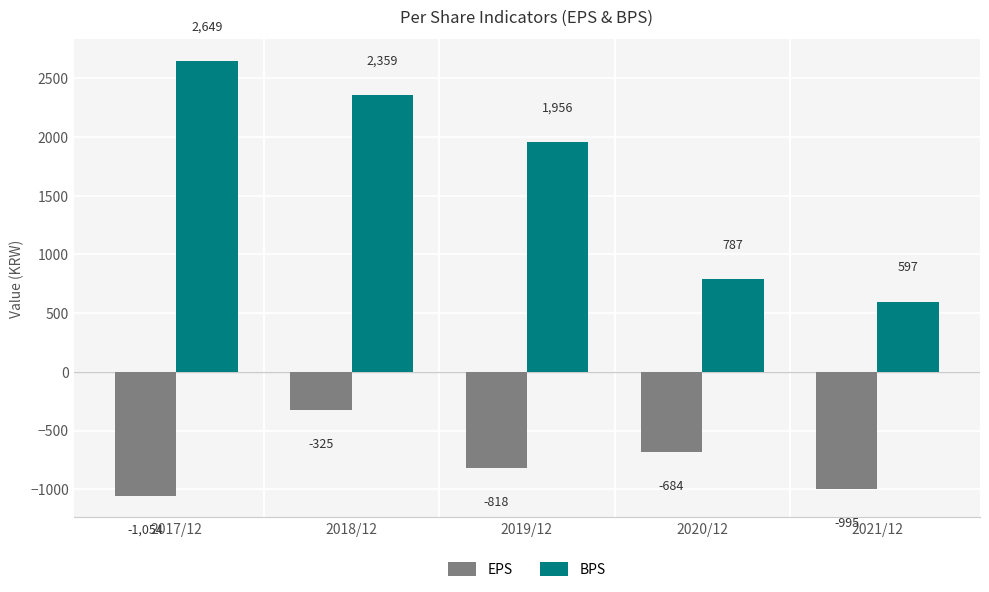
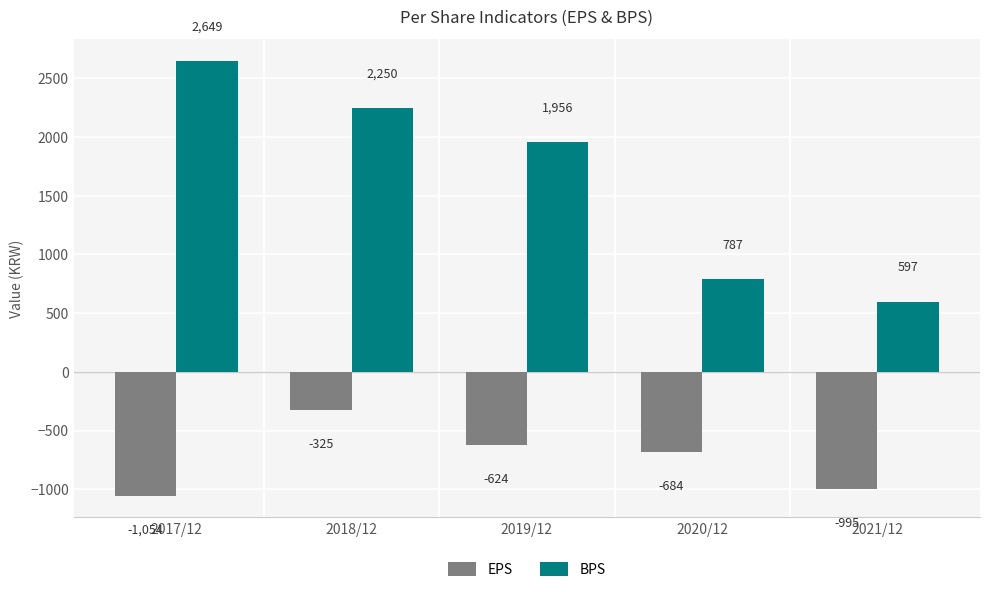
BPS, 2018/12: 2,359 -> 2,250
EPS, 2019/12: -818 -> -624
